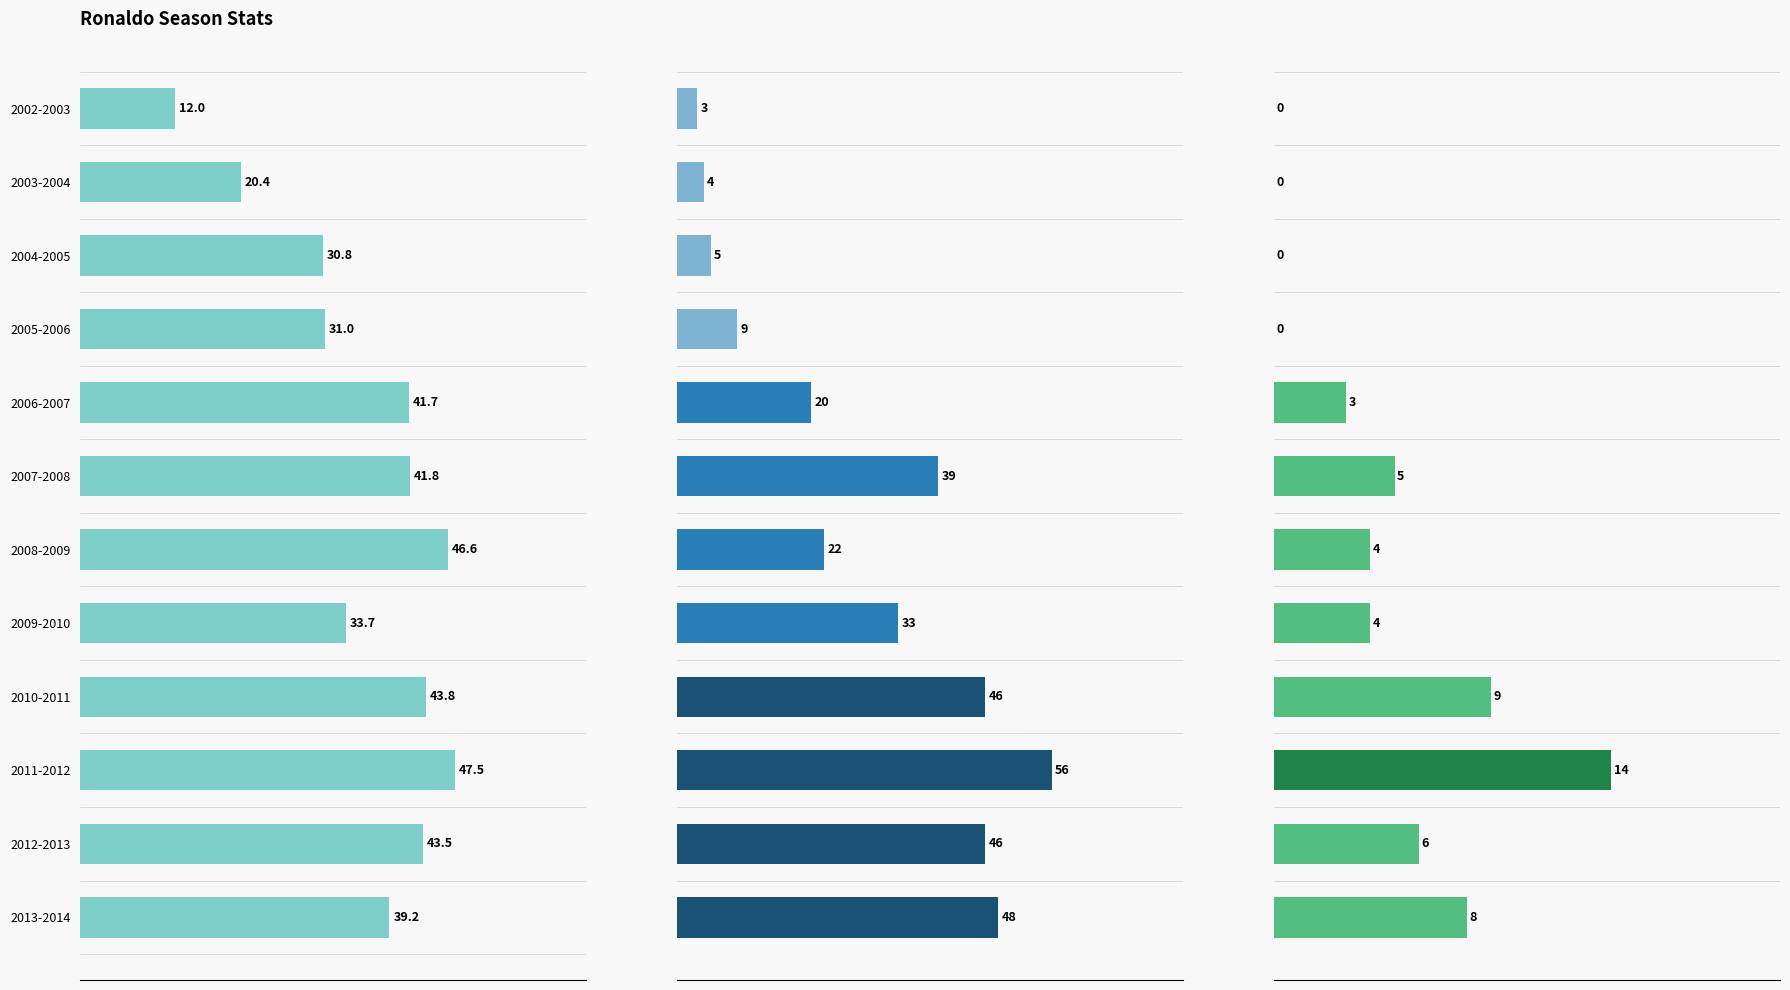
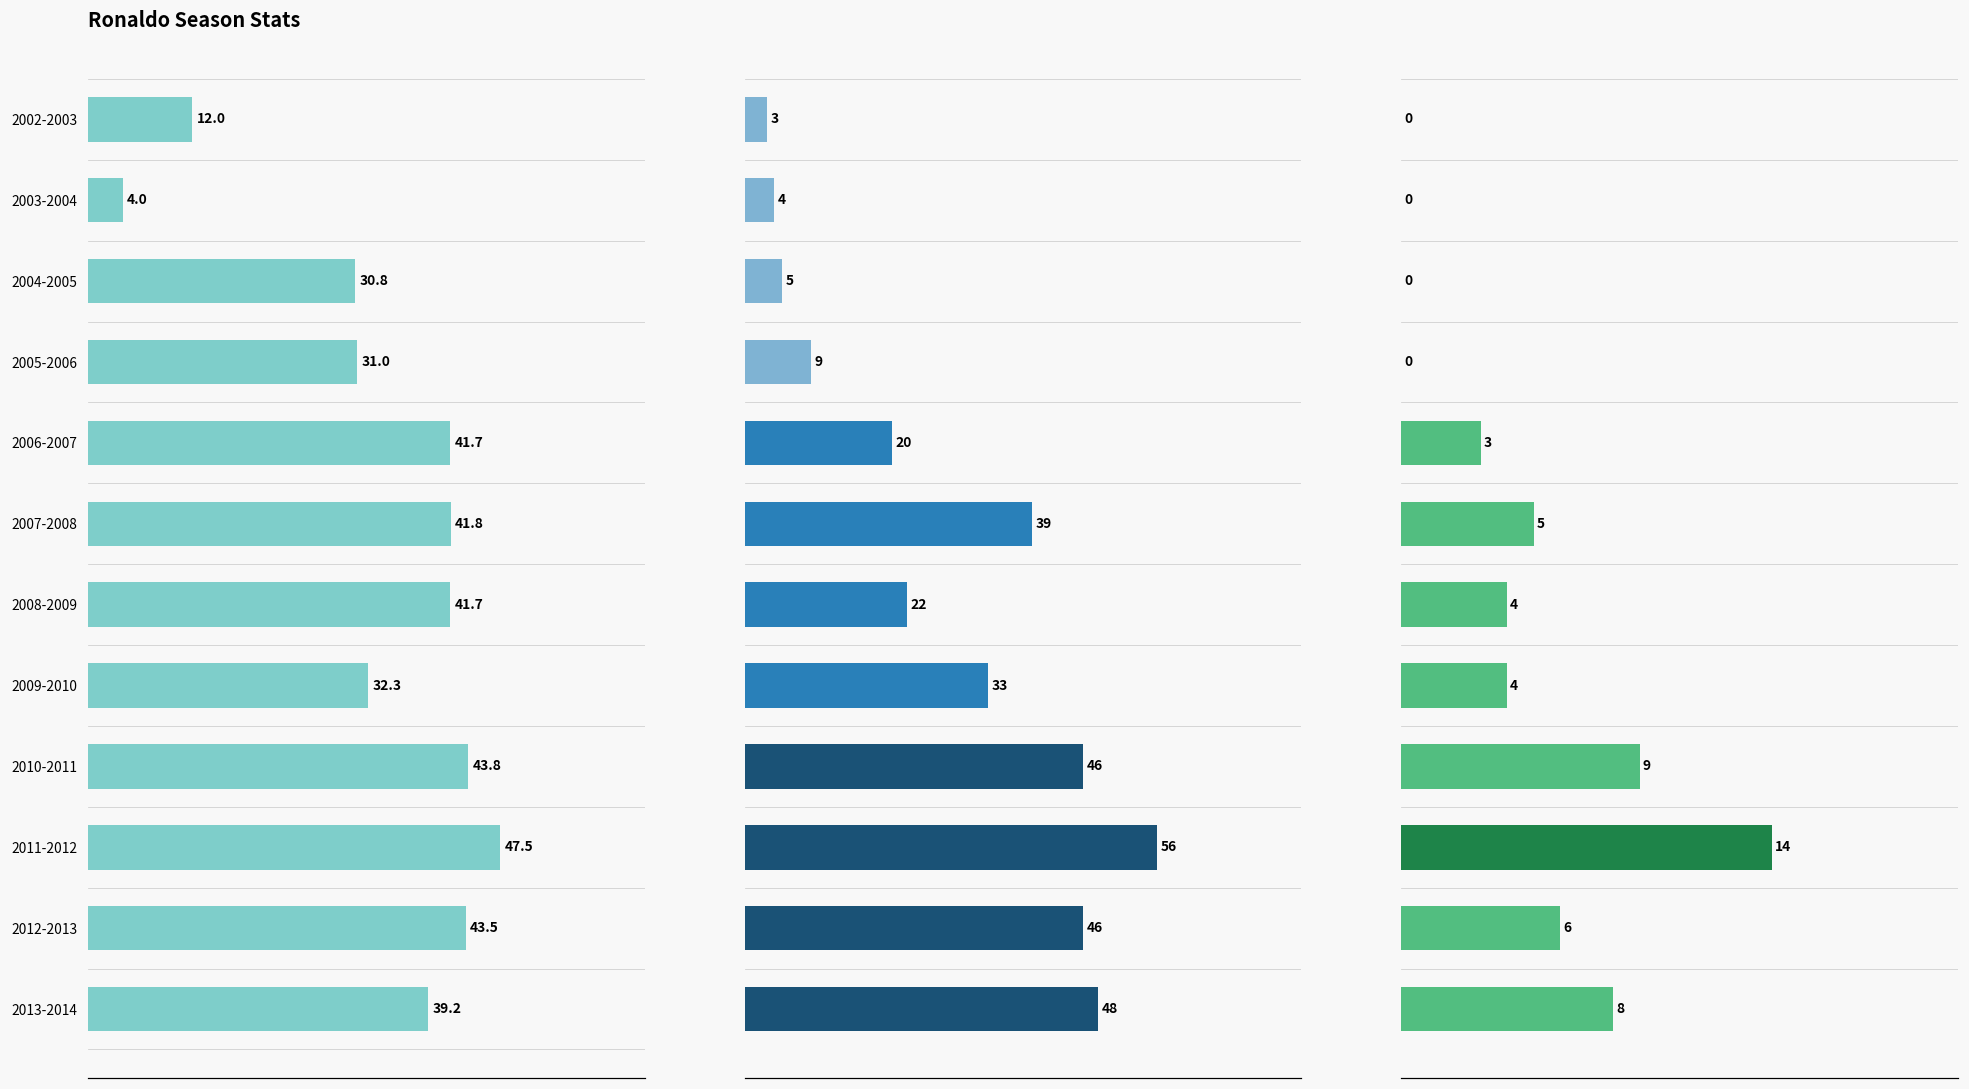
Ronaldo Season Stats, 2003-2004: 20.4 -> 4.0
Ronaldo Season Stats, 2008-2009: 46.6 -> 41.7
Ronaldo Season Stats, 2009-2010: 33.7 -> 32.3
